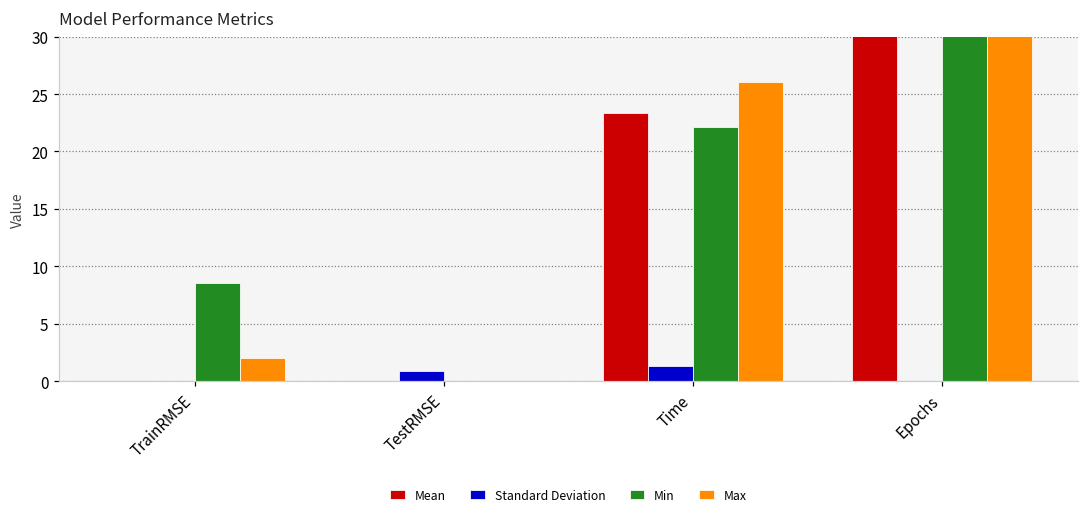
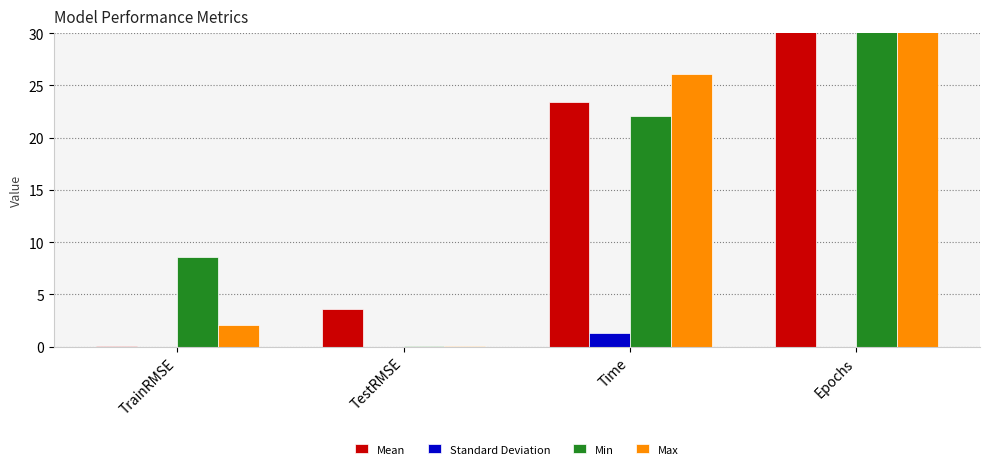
Mean, TestRMSE: 0.0 -> 3.6
Standard Deviation, TestRMSE: 0.9 -> 0.0
